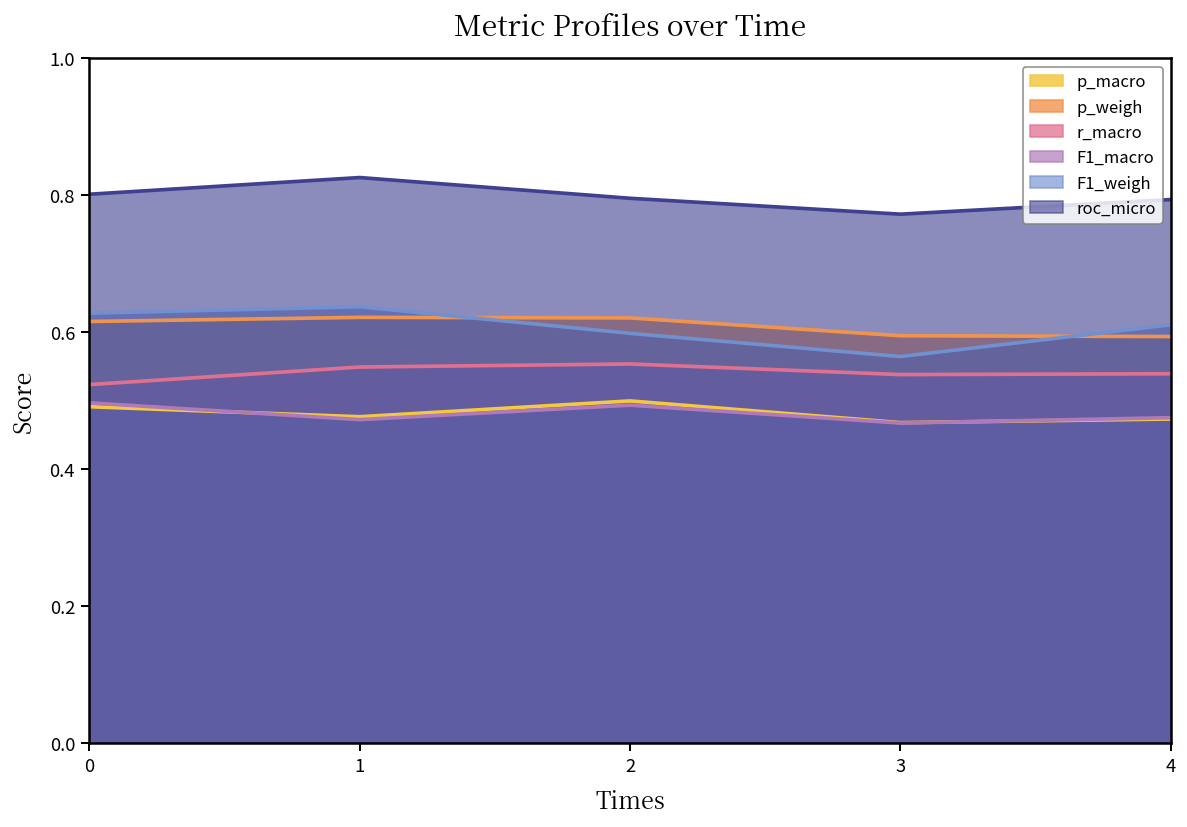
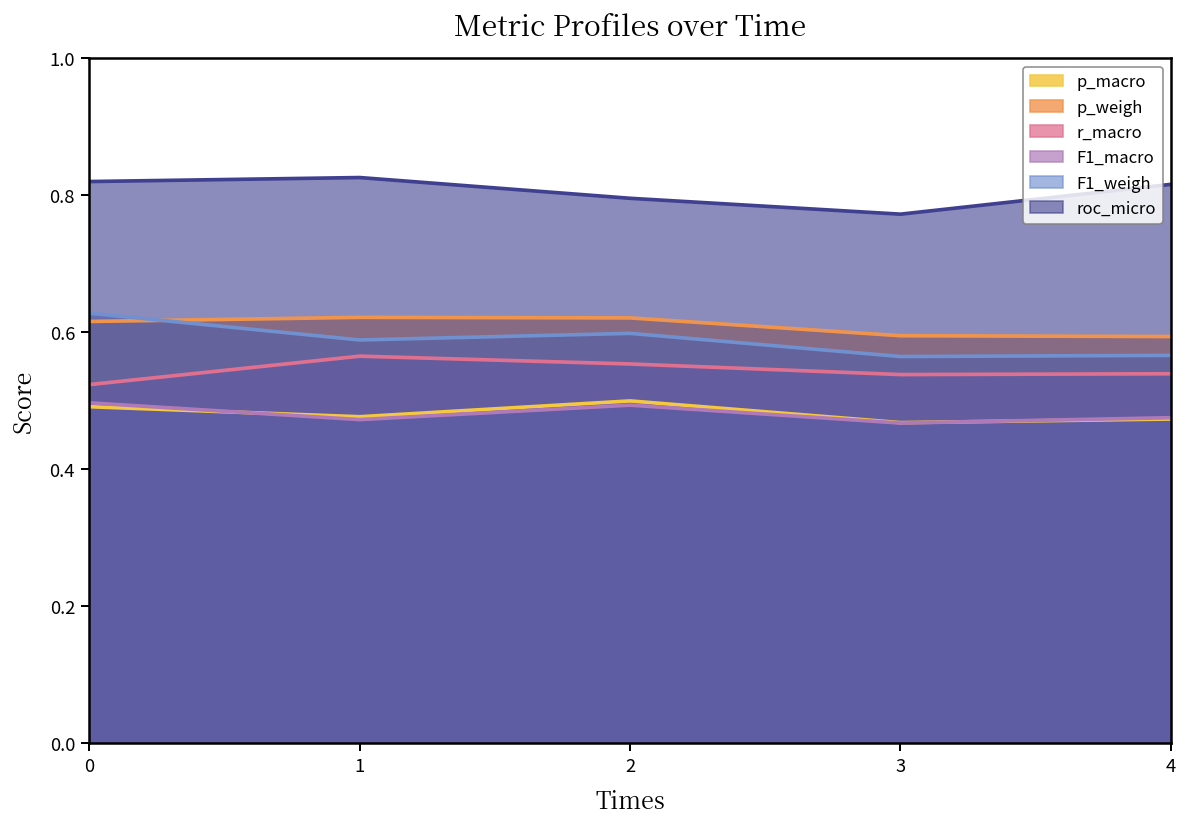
roc_micro, 0: 0.80 -> 0.82
r_macro, 1: 0.55 -> 0.56
F1_weigh, 1: 0.64 -> 0.59
F1_weigh, 4: 0.61 -> 0.57
roc_micro, 4: 0.79 -> 0.82
